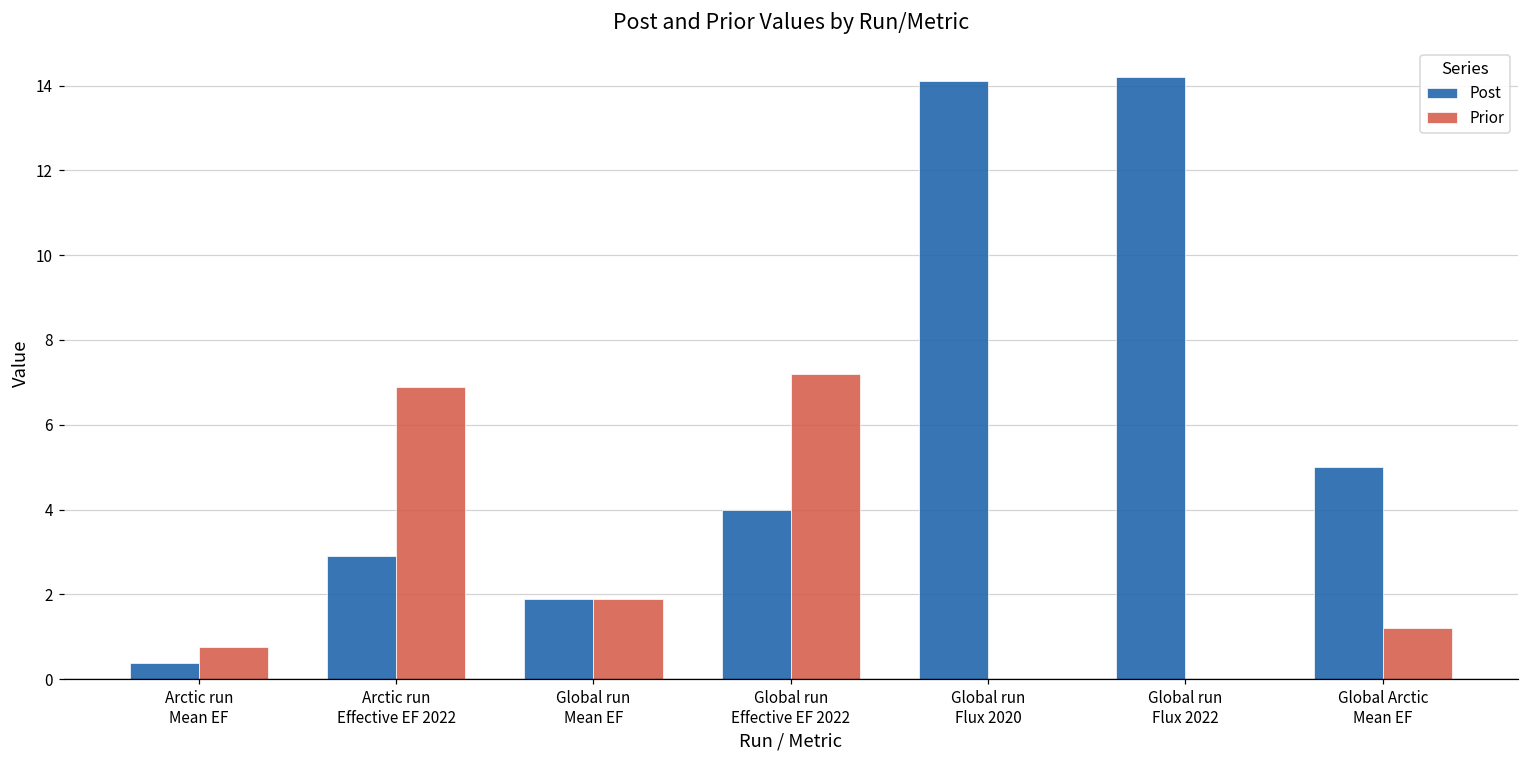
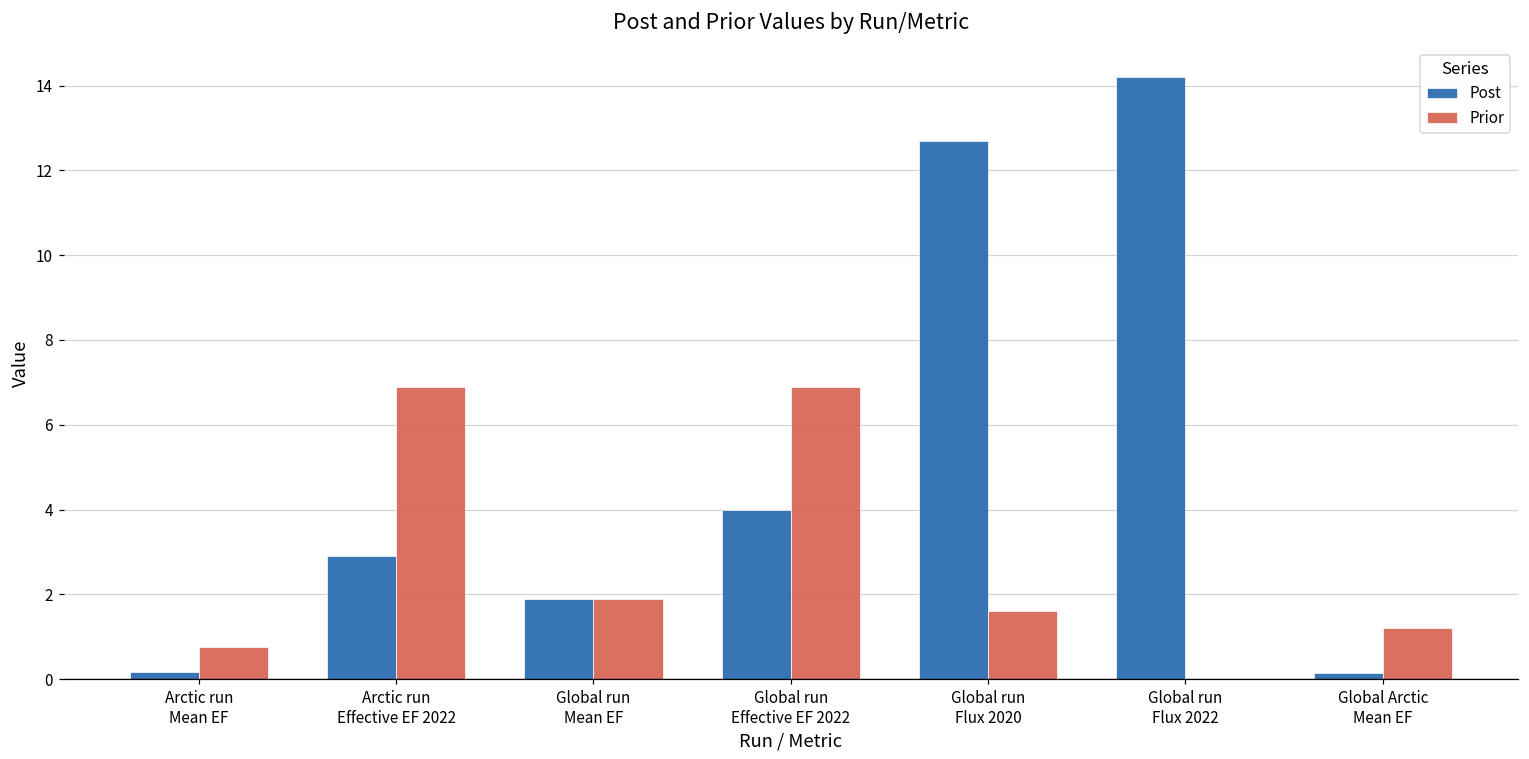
Post, Arctic run Mean EF: 0.4 -> 0.2
Prior, Global run Effective EF 2022: 7.2 -> 6.9
Post, Global run Flux 2020: 14.1 -> 12.7
Prior, Global run Flux 2020: 0.0 -> 1.6
Post, Global Arctic Mean EF: 5.0 -> 0.1
